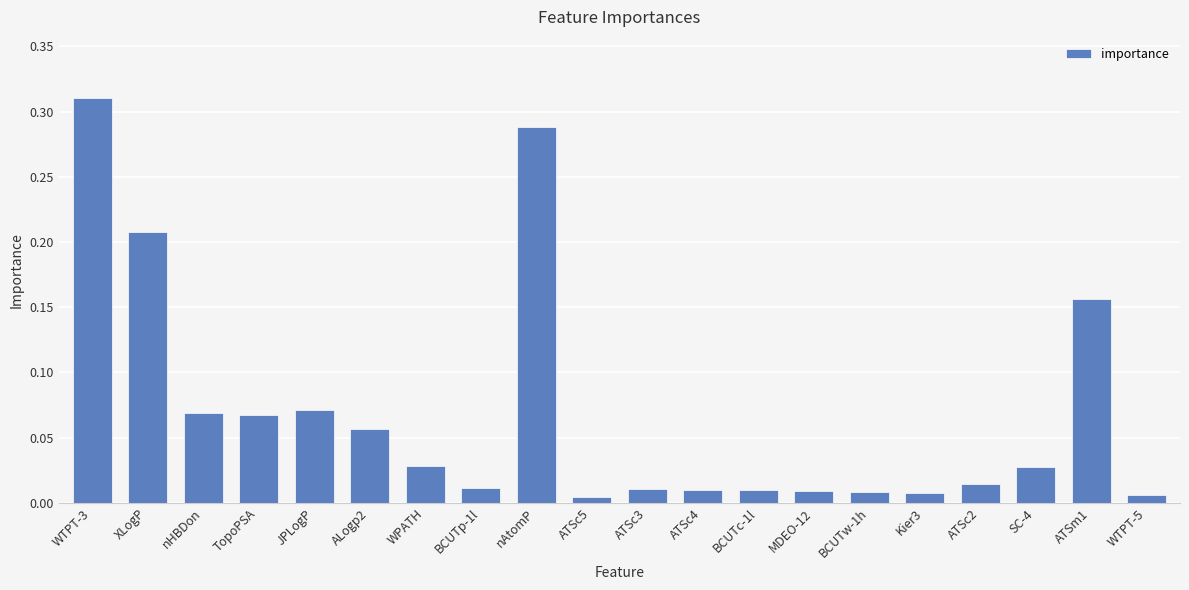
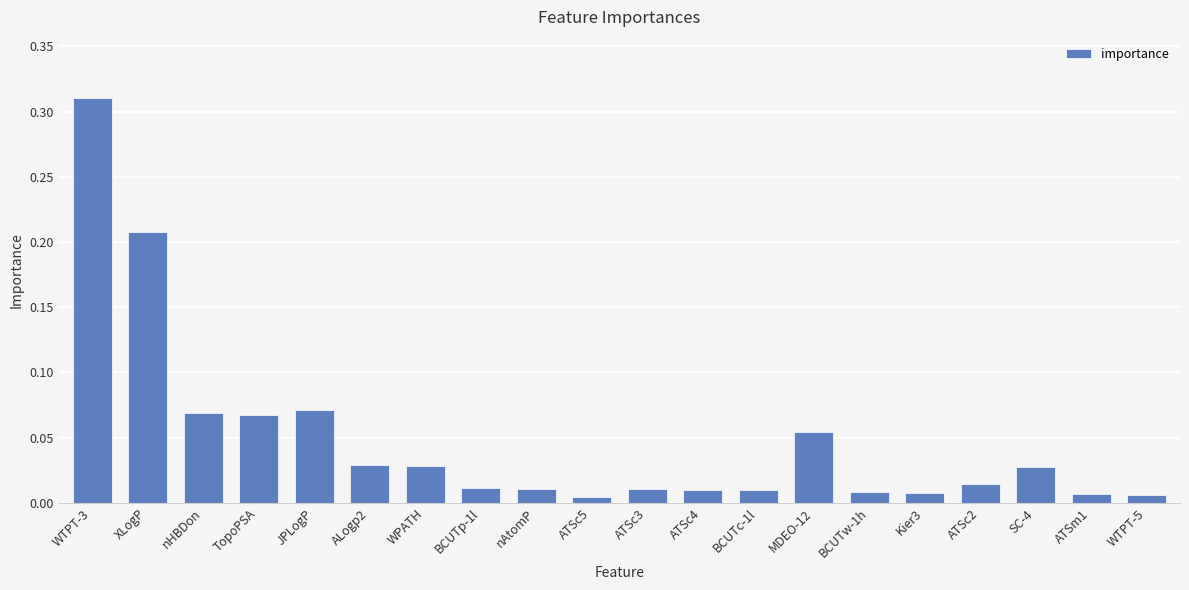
ALogp2: 0.056 -> 0.029
nAtomP: 0.288 -> 0.011
MDEO-12: 0.009 -> 0.055
ATSm1: 0.156 -> 0.006
